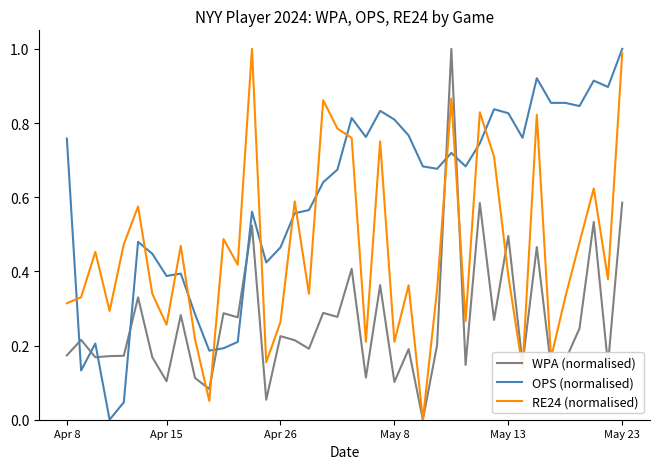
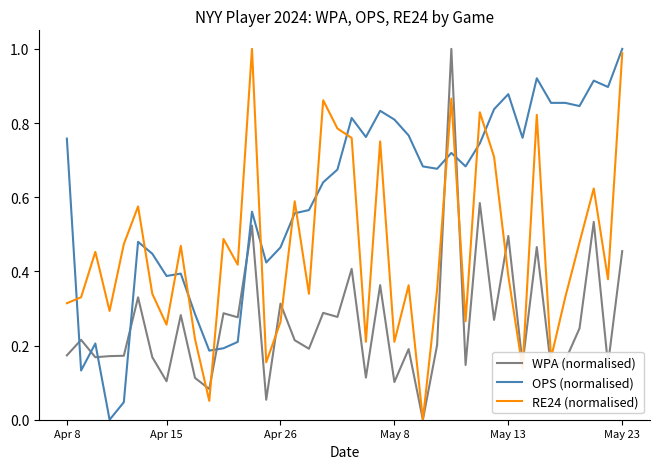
WPA (normalised), Apr 26: 0.23 -> 0.31
OPS (normalised), May 13: 0.83 -> 0.88
WPA (normalised), May 23: 0.59 -> 0.45
